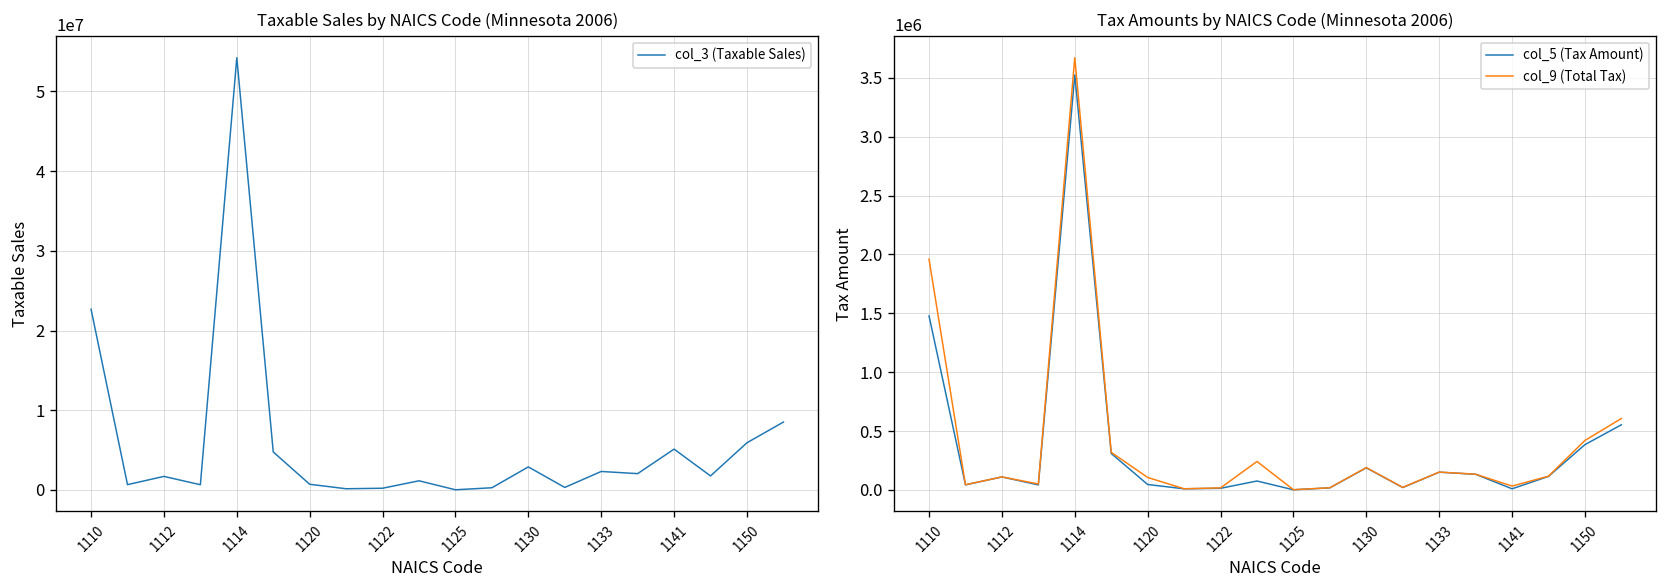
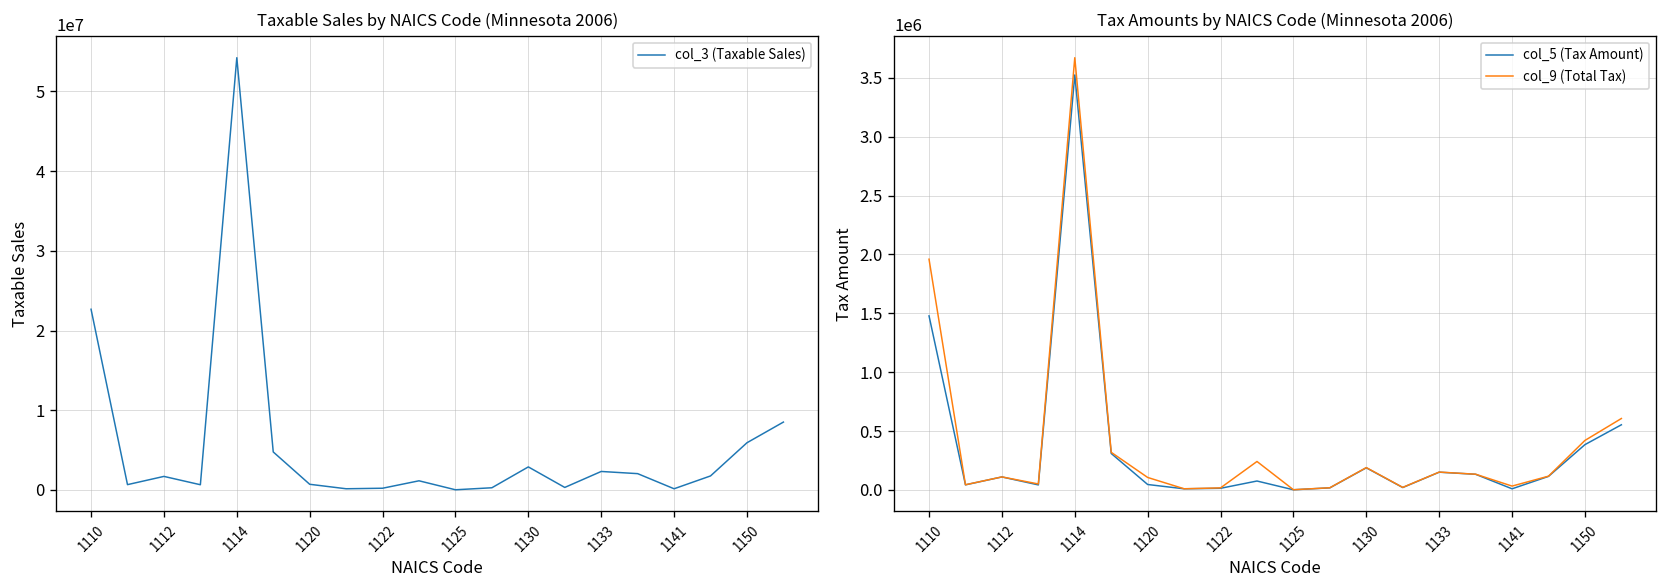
Taxable Sales by NAICS Code (Minnesota 2006), 1141: 5000000 -> 0
